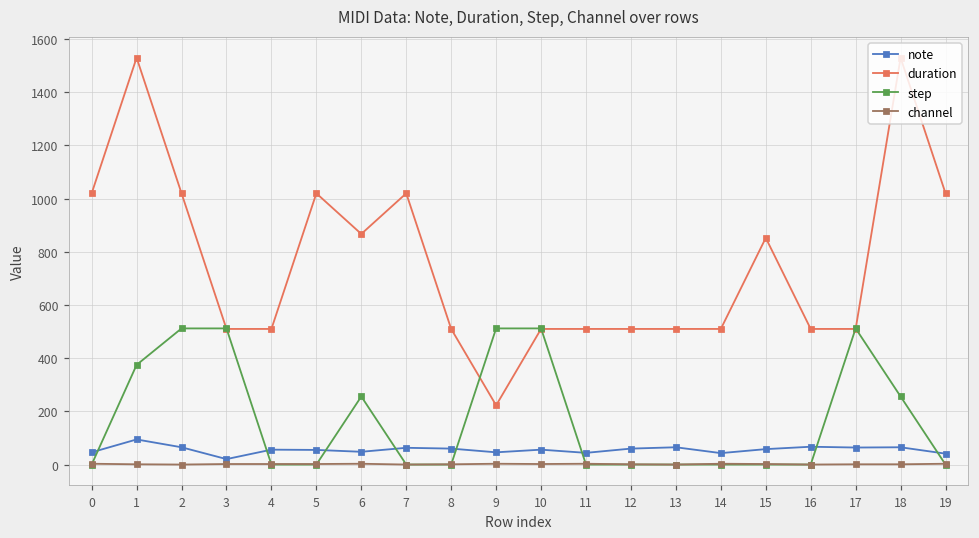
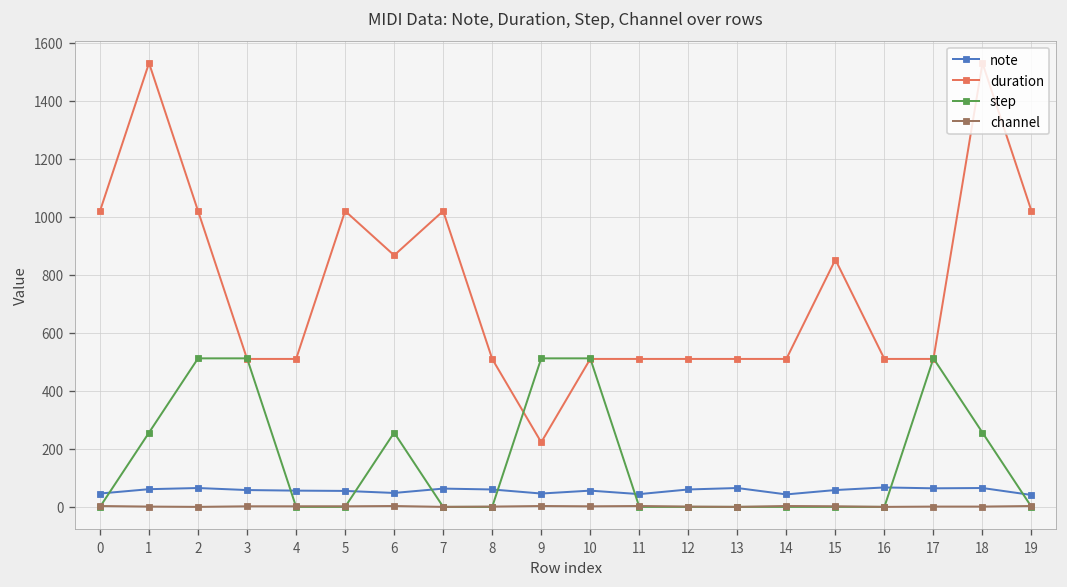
note, 1: 90 -> 60
step, 1: 370 -> 260
note, 3: 20 -> 60
